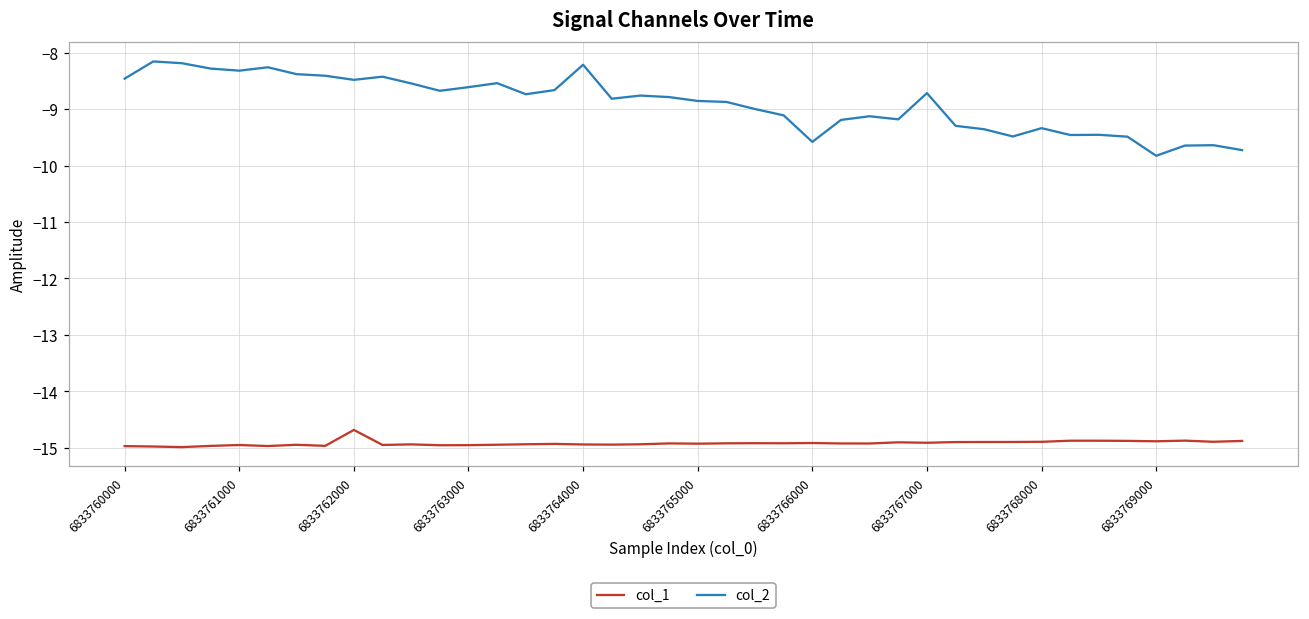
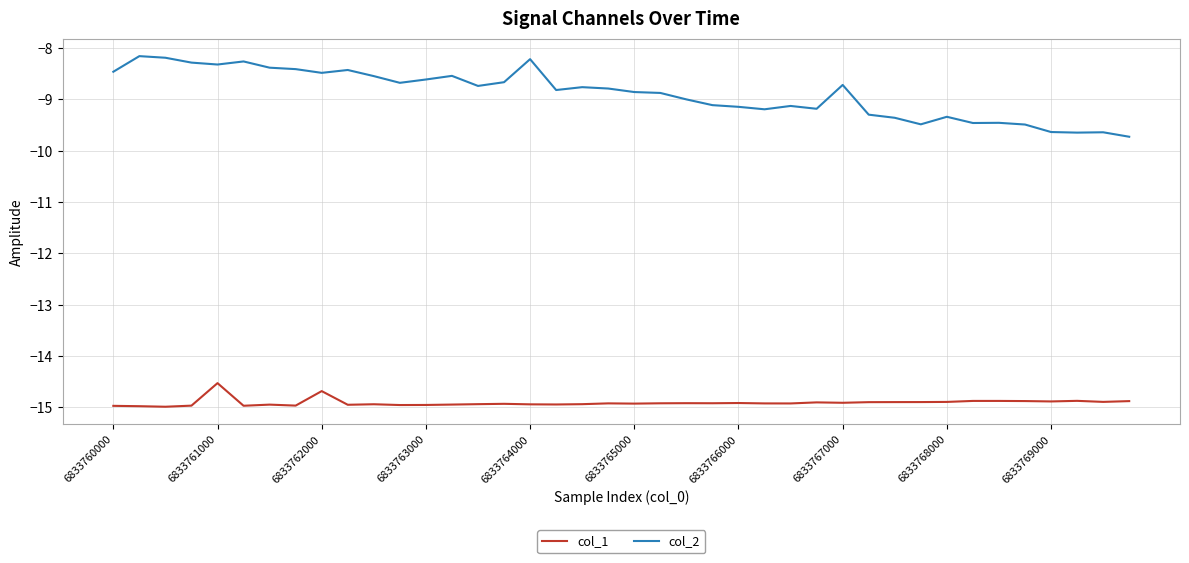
col_1, 6833761000: -14.9 -> -14.5
col_2, 6833766000: -9.6 -> -9.1
col_2, 6833769000: -9.8 -> -9.6
